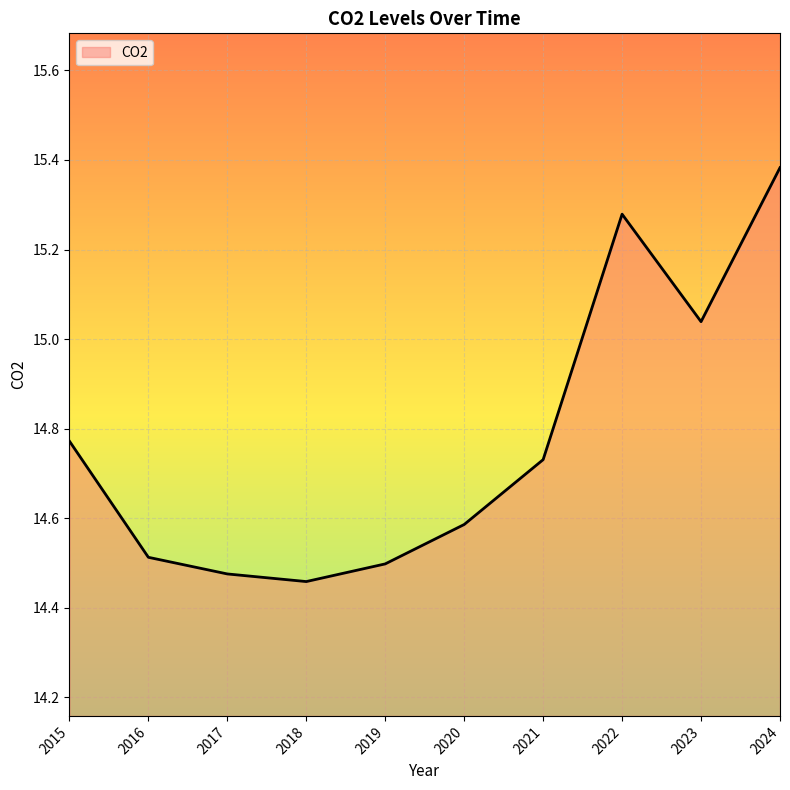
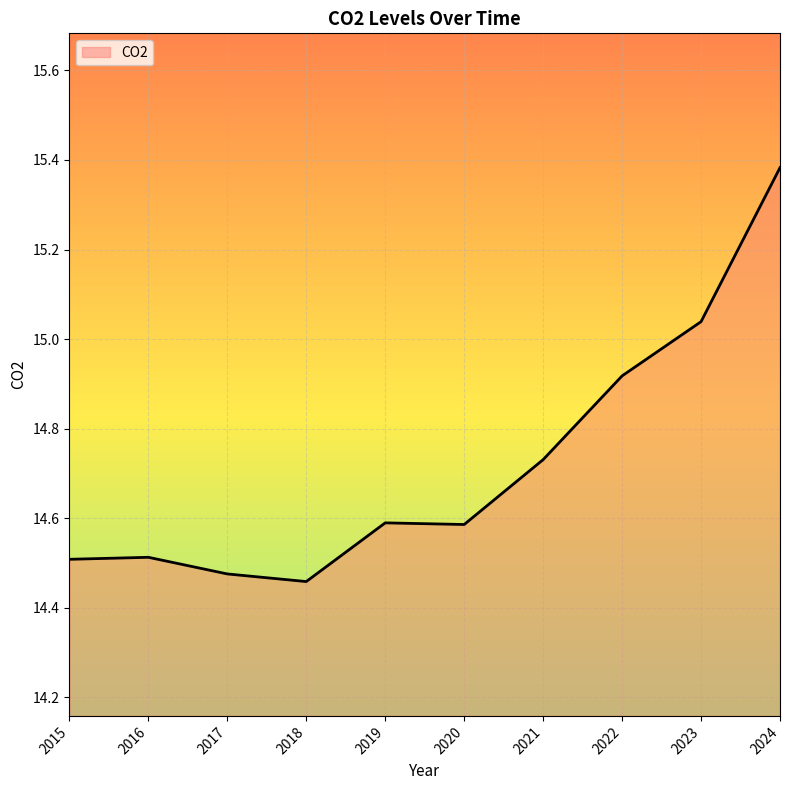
2015: 14.77 -> 14.51
2019: 14.50 -> 14.59
2022: 15.28 -> 14.92
